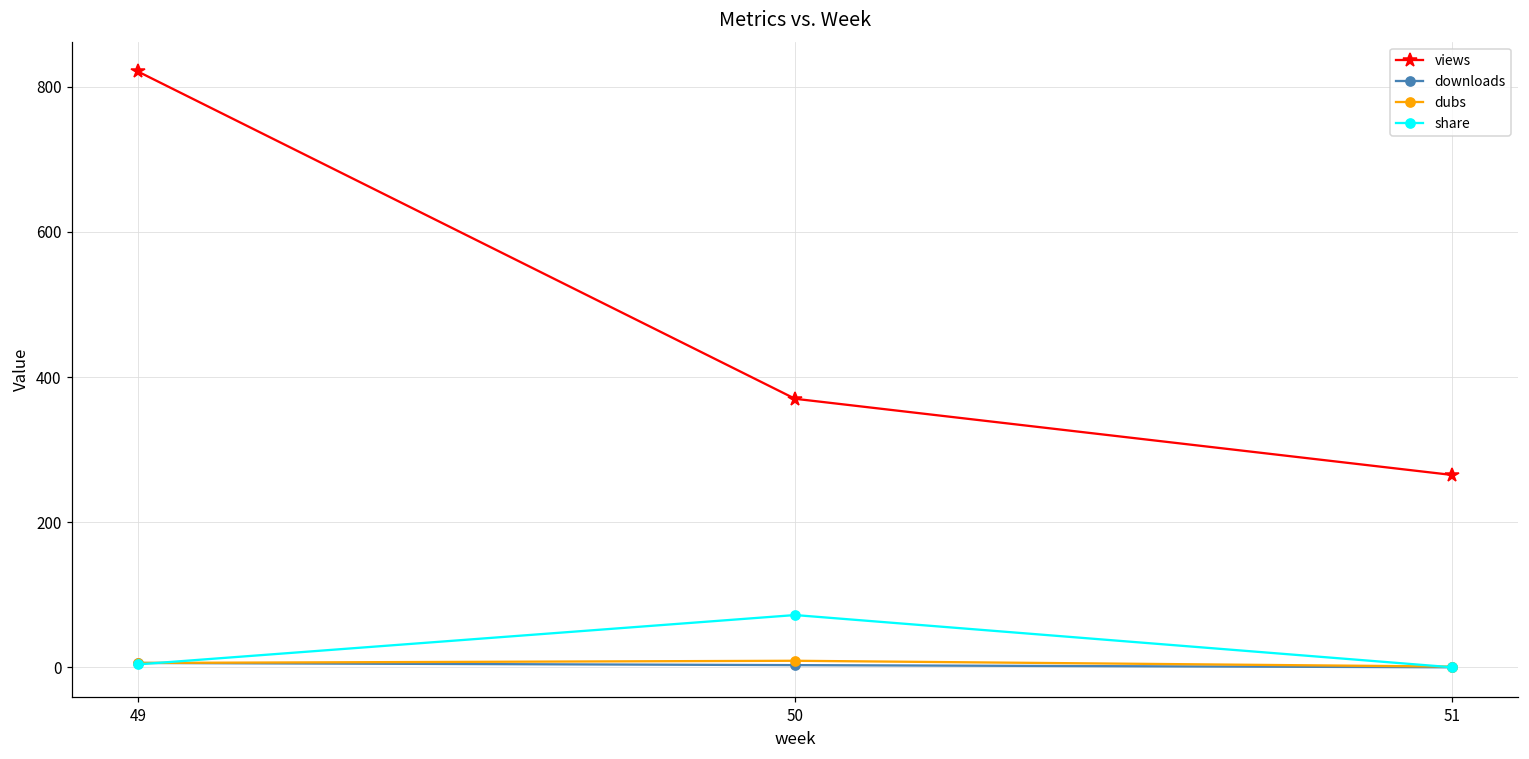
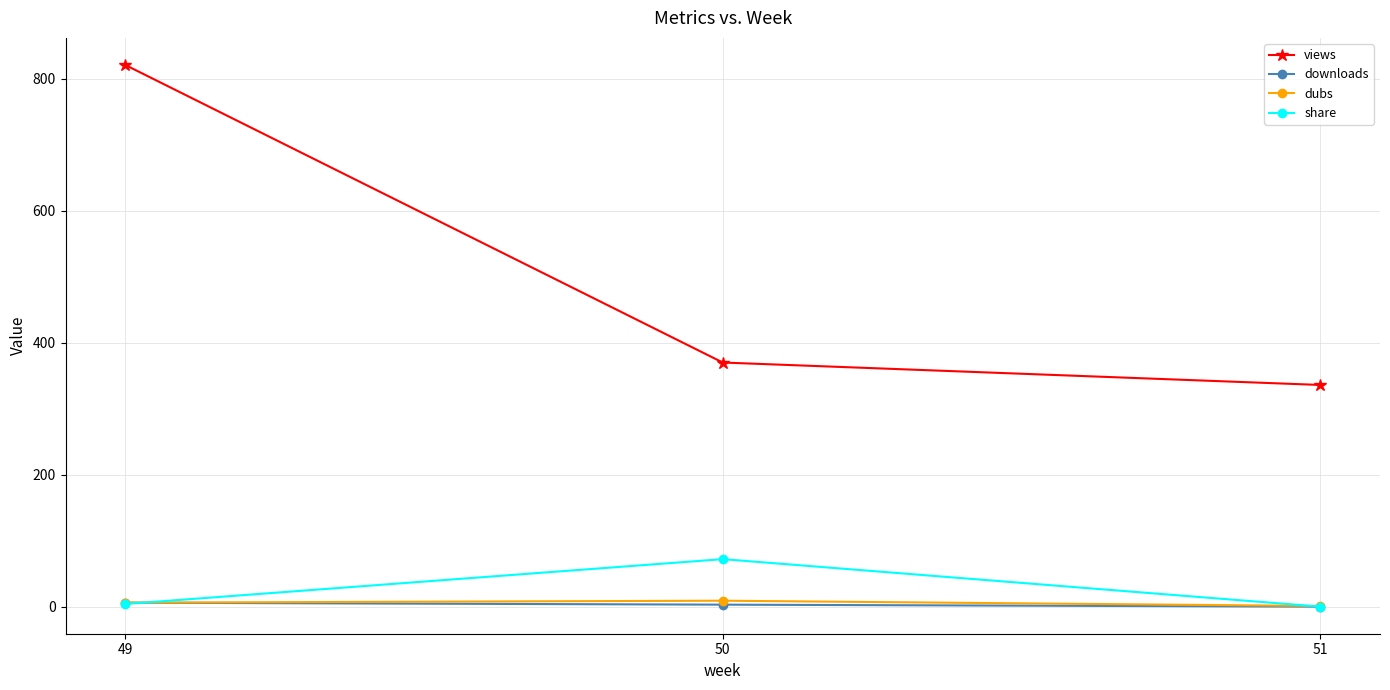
views, 51: 270 -> 340
